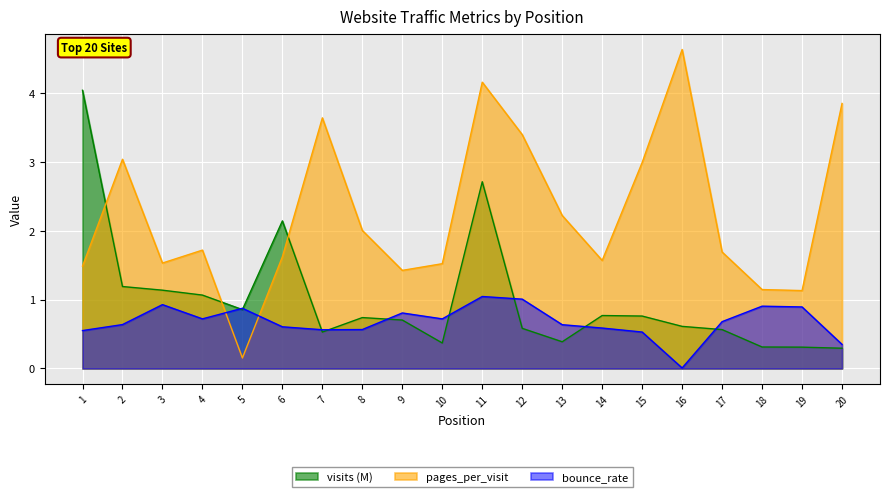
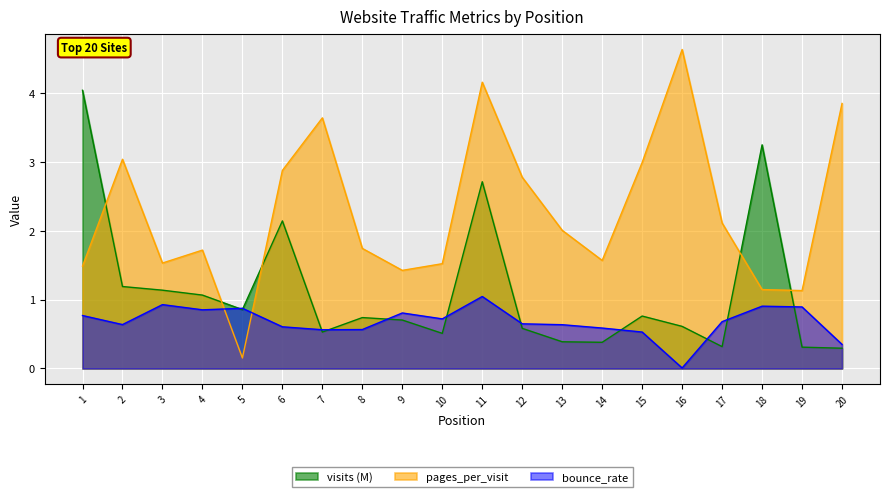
bounce_rate, 1: 0.6 -> 0.8
bounce_rate, 4: 0.7 -> 0.9
pages_per_visit, 6: 1.6 -> 2.9
pages_per_visit, 8: 2.0 -> 1.7
visits (M), 10: 0.4 -> 0.5
pages_per_visit, 12: 3.4 -> 2.8
bounce_rate, 12: 1.0 -> 0.6
pages_per_visit, 13: 2.2 -> 2.0
visits (M), 14: 0.8 -> 0.4
visits (M), 17: 0.6 -> 0.3
pages_per_visit, 17: 1.7 -> 2.1
visits (M), 18: 0.3 -> 3.3
